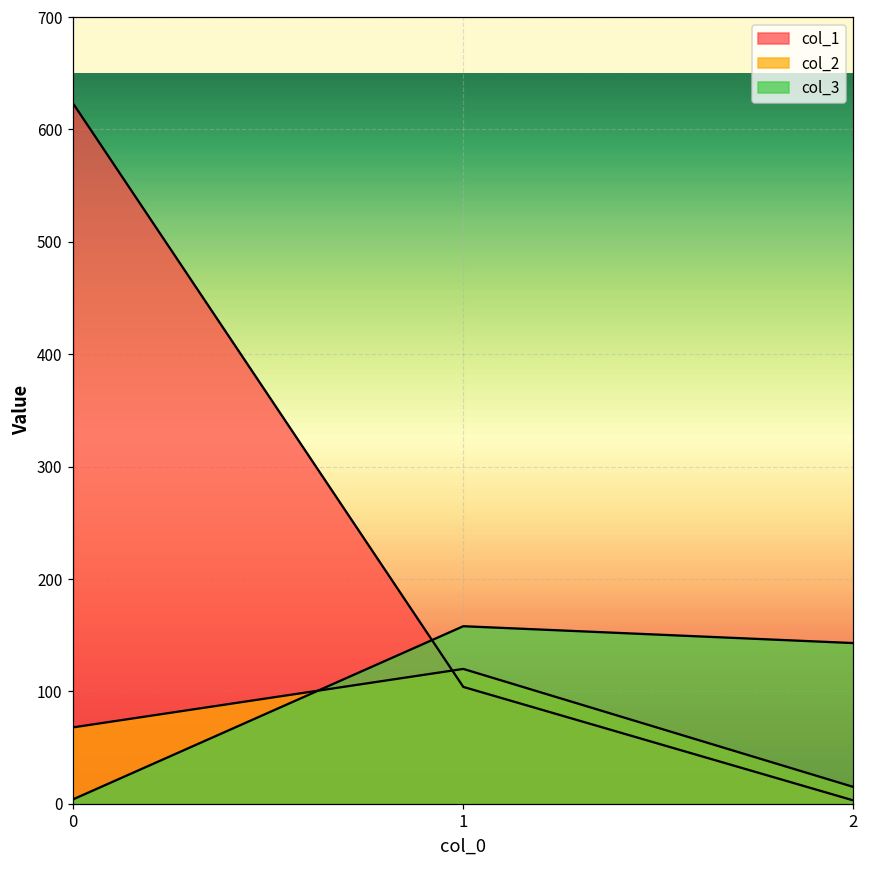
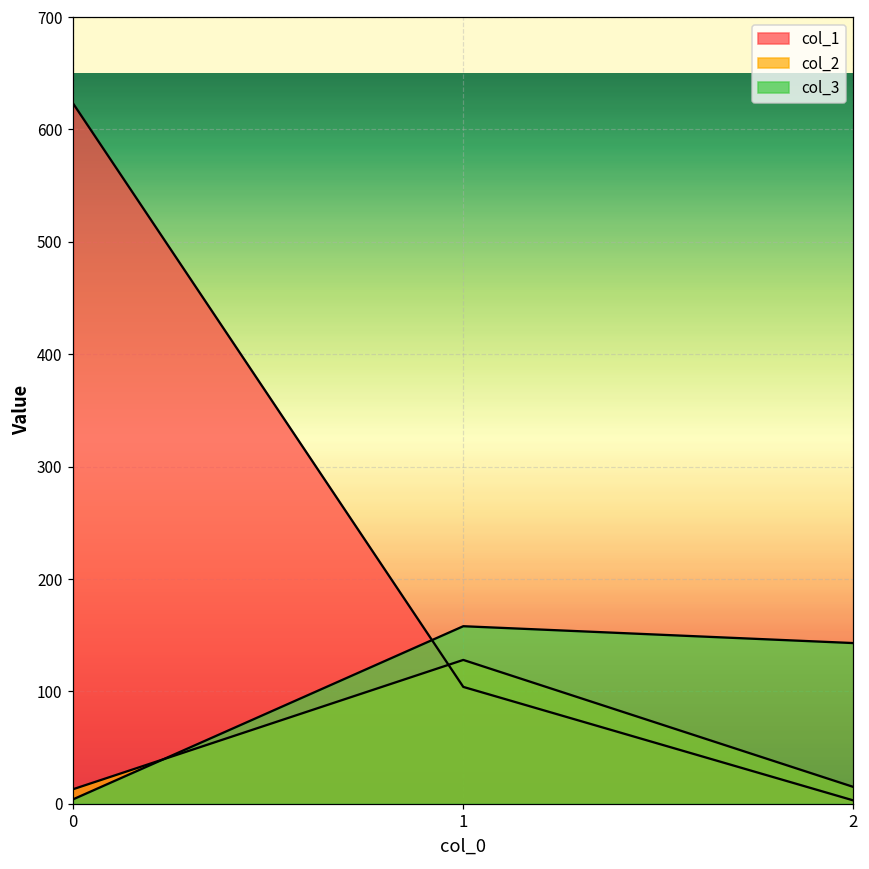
col_2, 0: 68 -> 13
col_2, 1: 120 -> 128
